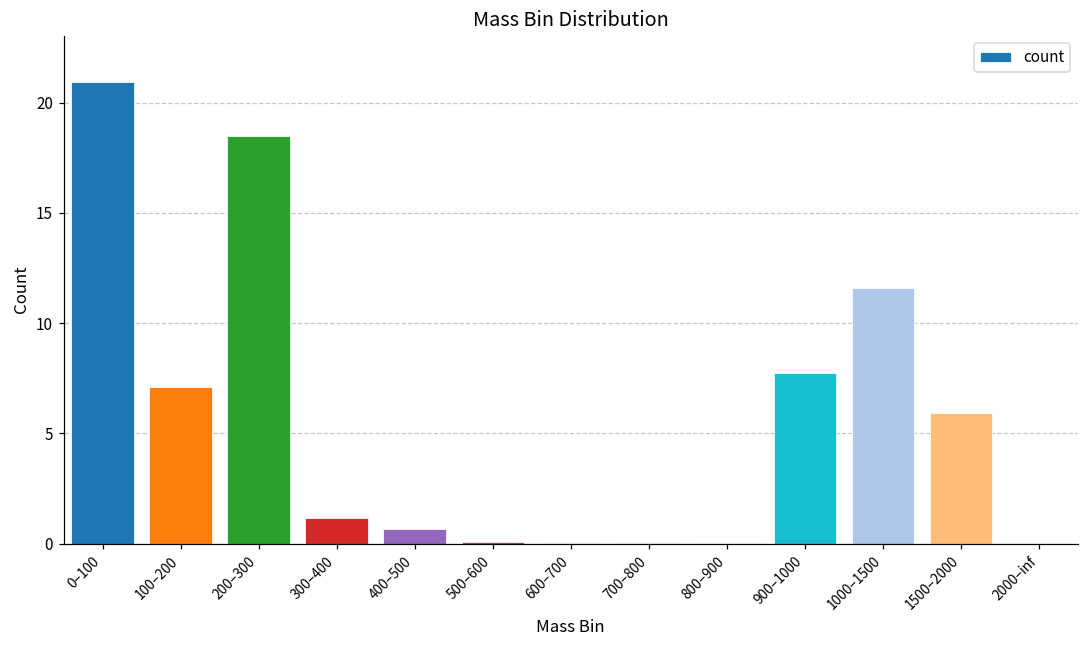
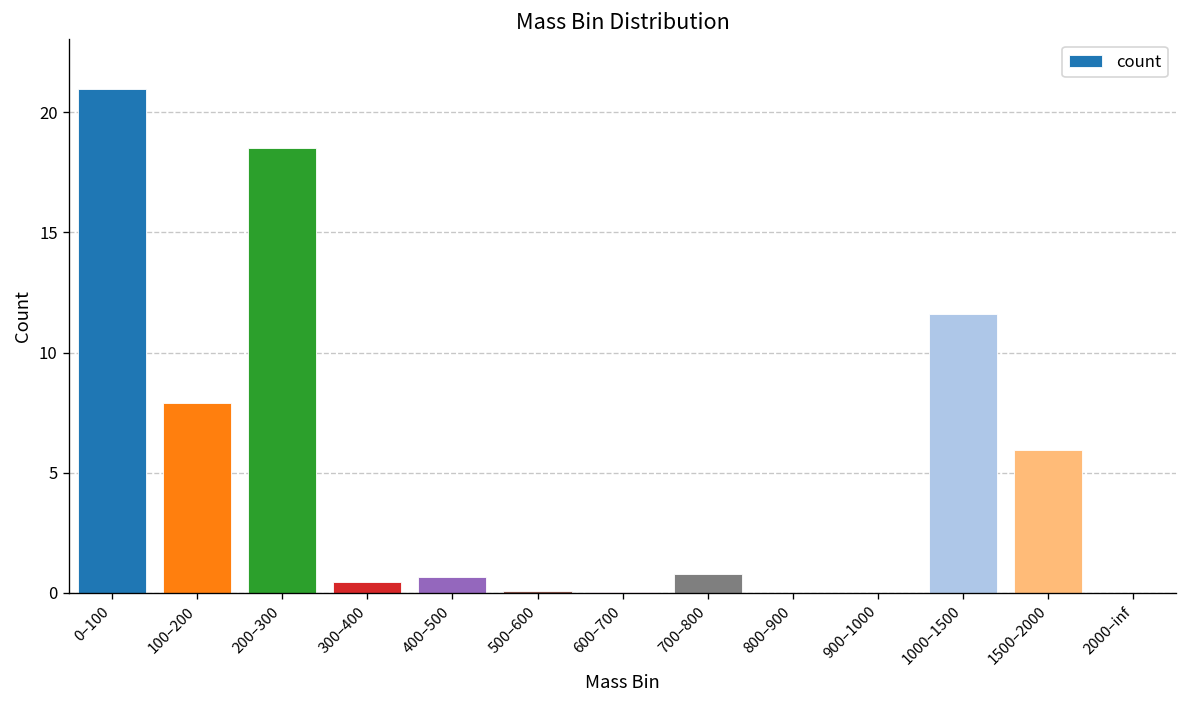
100–200: 7.1 -> 7.9
300–400: 1.1 -> 0.5
700–800: 0.0 -> 0.8
900–1000: 7.8 -> 0.0
